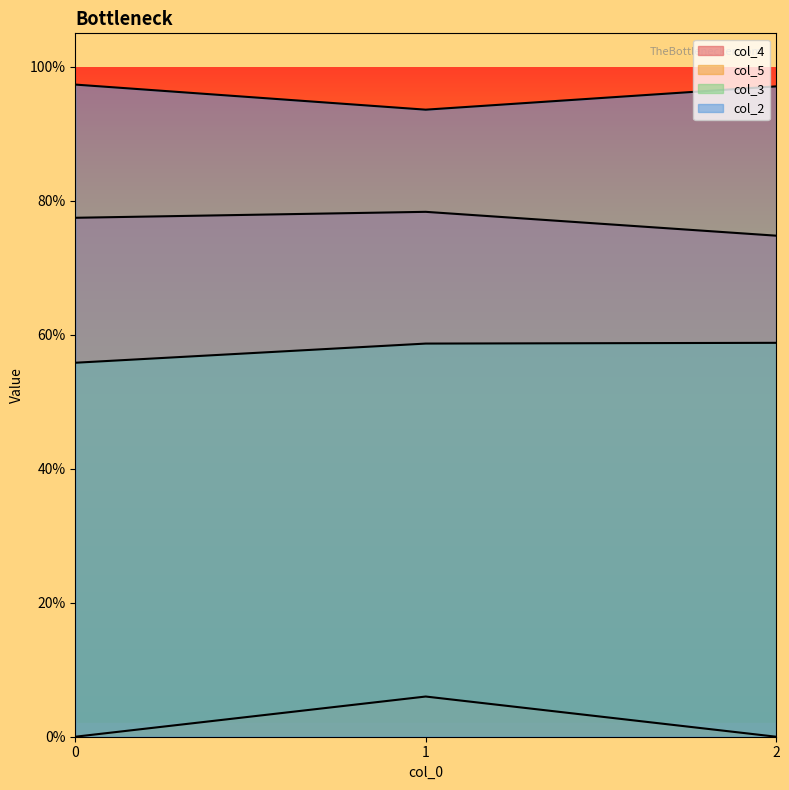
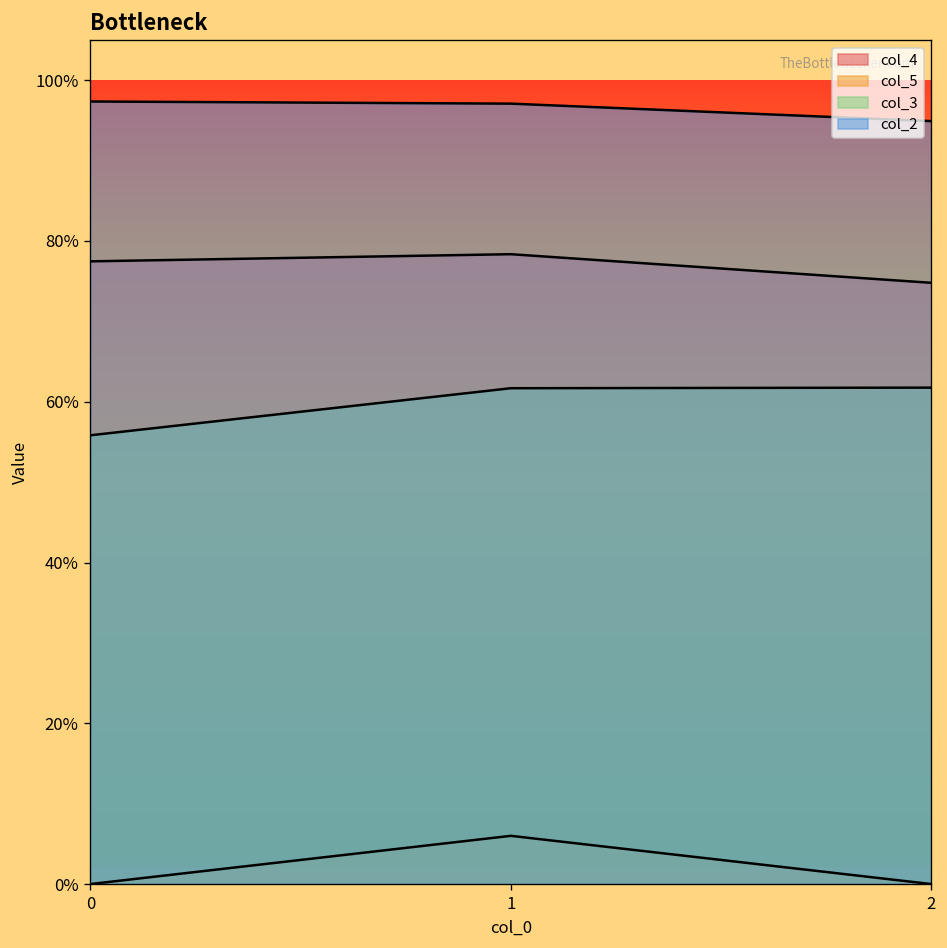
col_3, 1: 59% -> 62%
col_2, 1: 94% -> 97%
col_3, 2: 59% -> 62%
col_2, 2: 97% -> 95%
